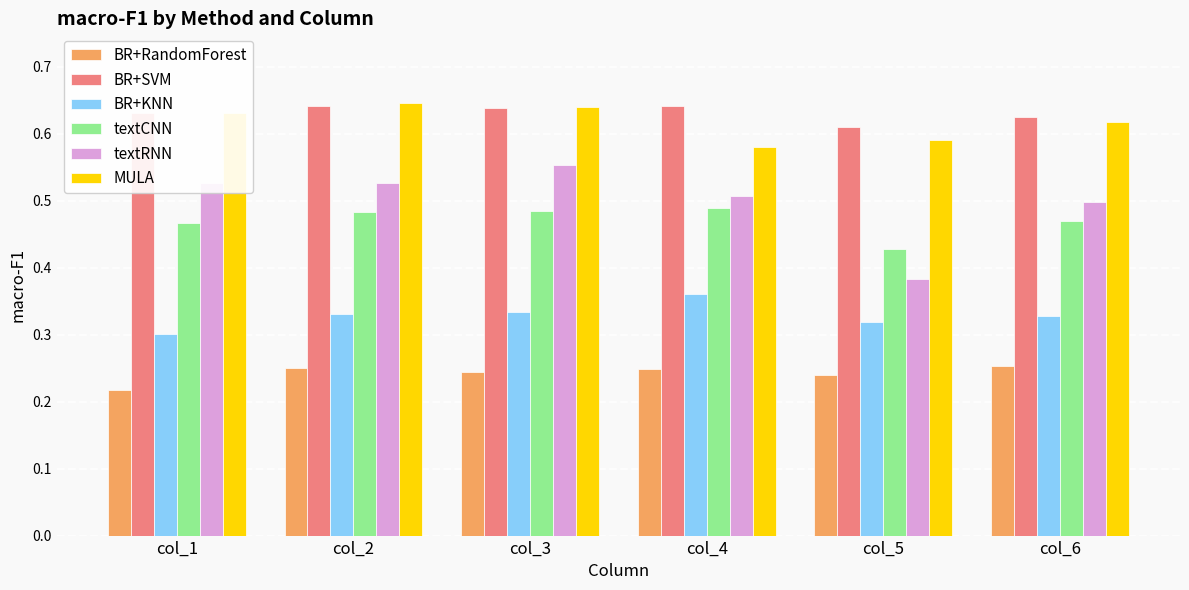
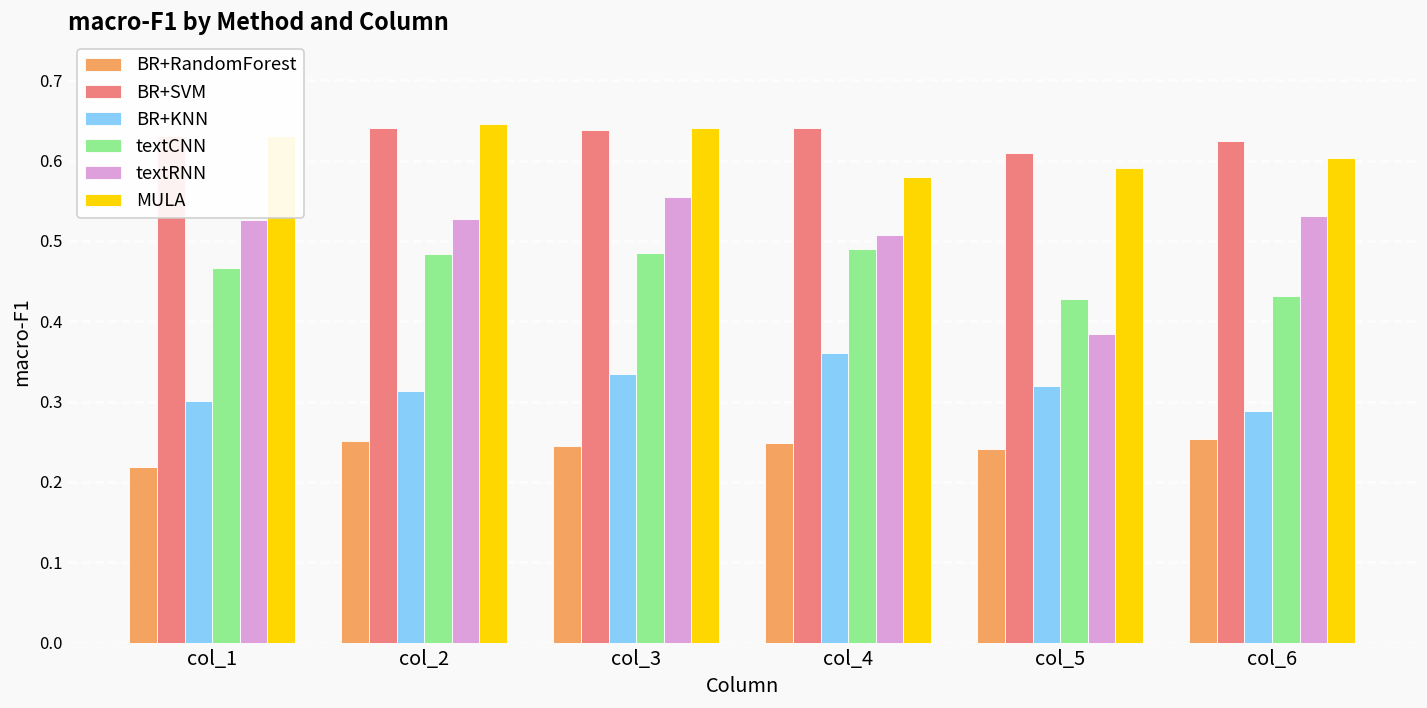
BR+KNN, col_2: 0.33 -> 0.31
BR+KNN, col_6: 0.33 -> 0.29
textCNN, col_6: 0.47 -> 0.43
textRNN, col_6: 0.50 -> 0.53
MULA, col_6: 0.62 -> 0.60
